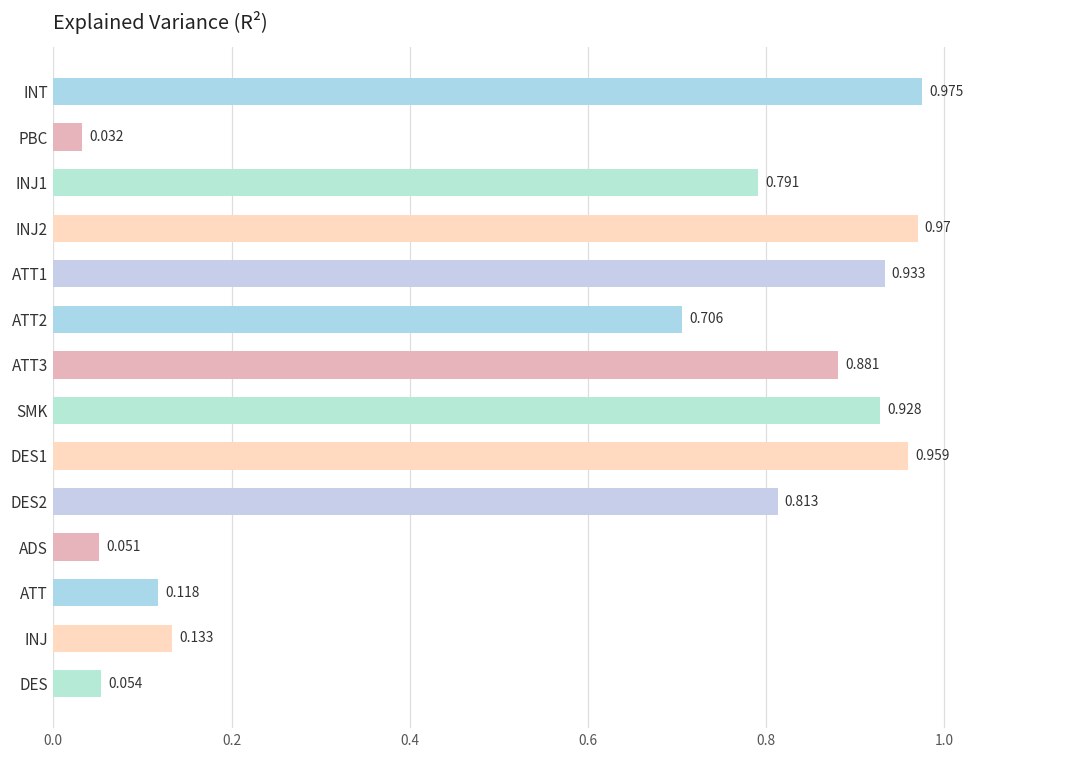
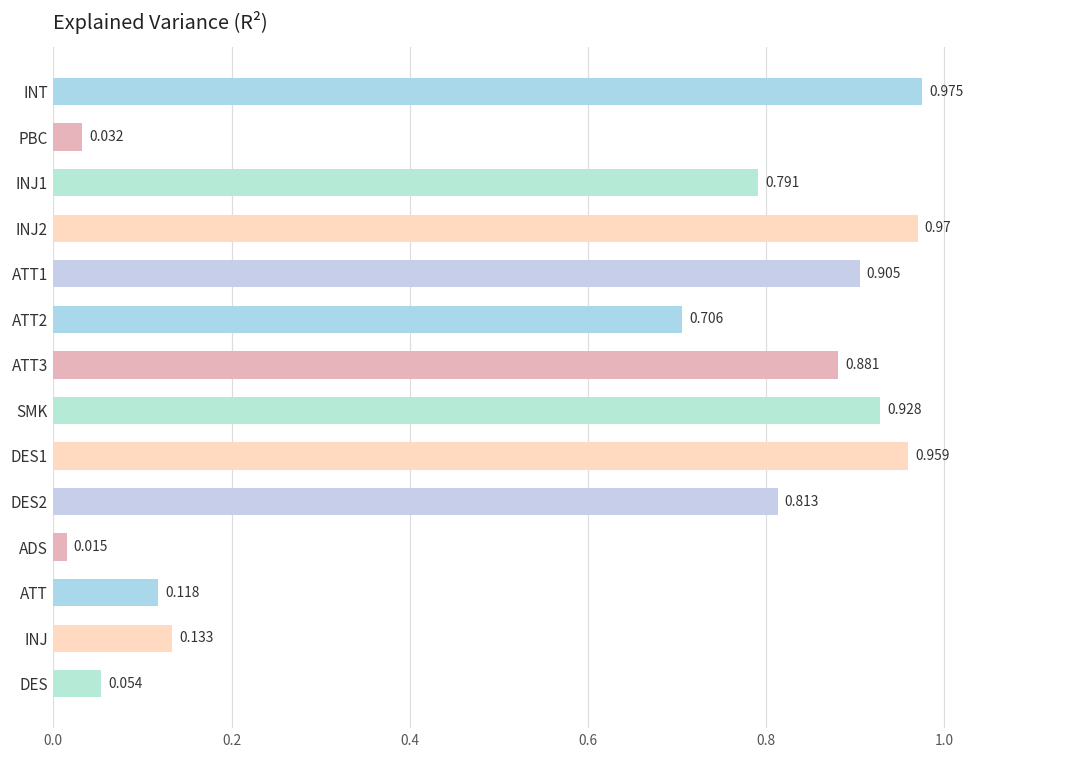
ATT1: 0.933 -> 0.905
ADS: 0.051 -> 0.015
